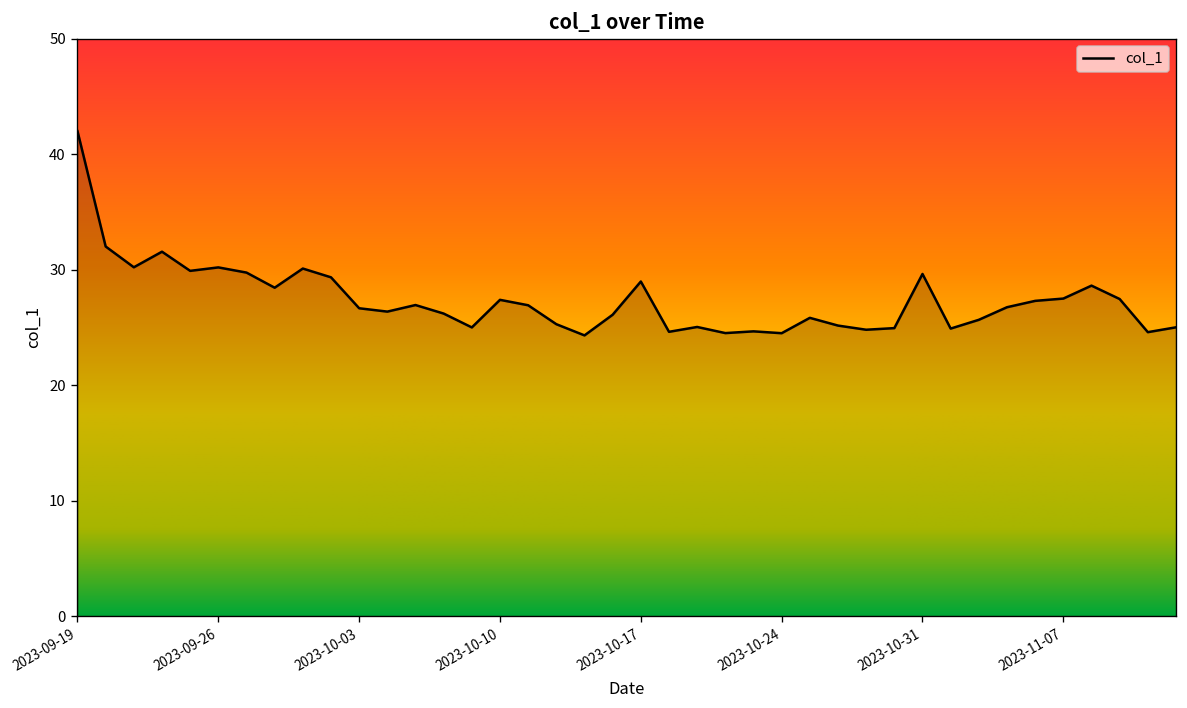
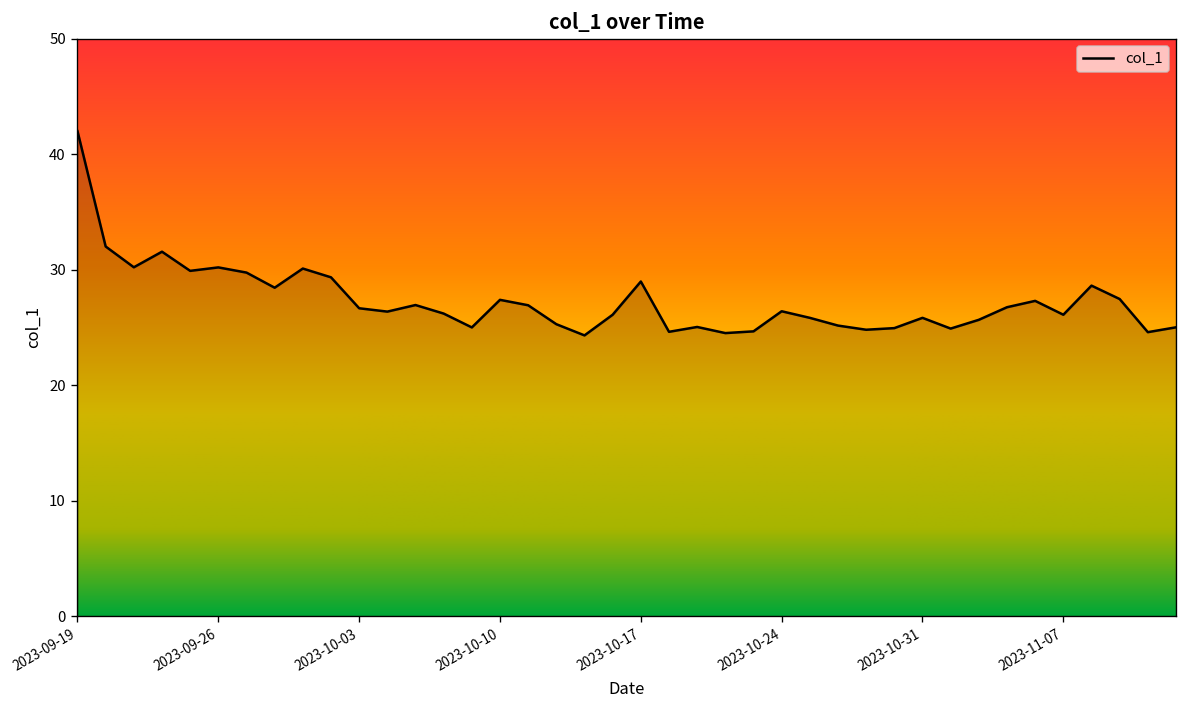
2023-10-24: 25 -> 26
2023-10-31: 30 -> 26
2023-11-07: 28 -> 26
